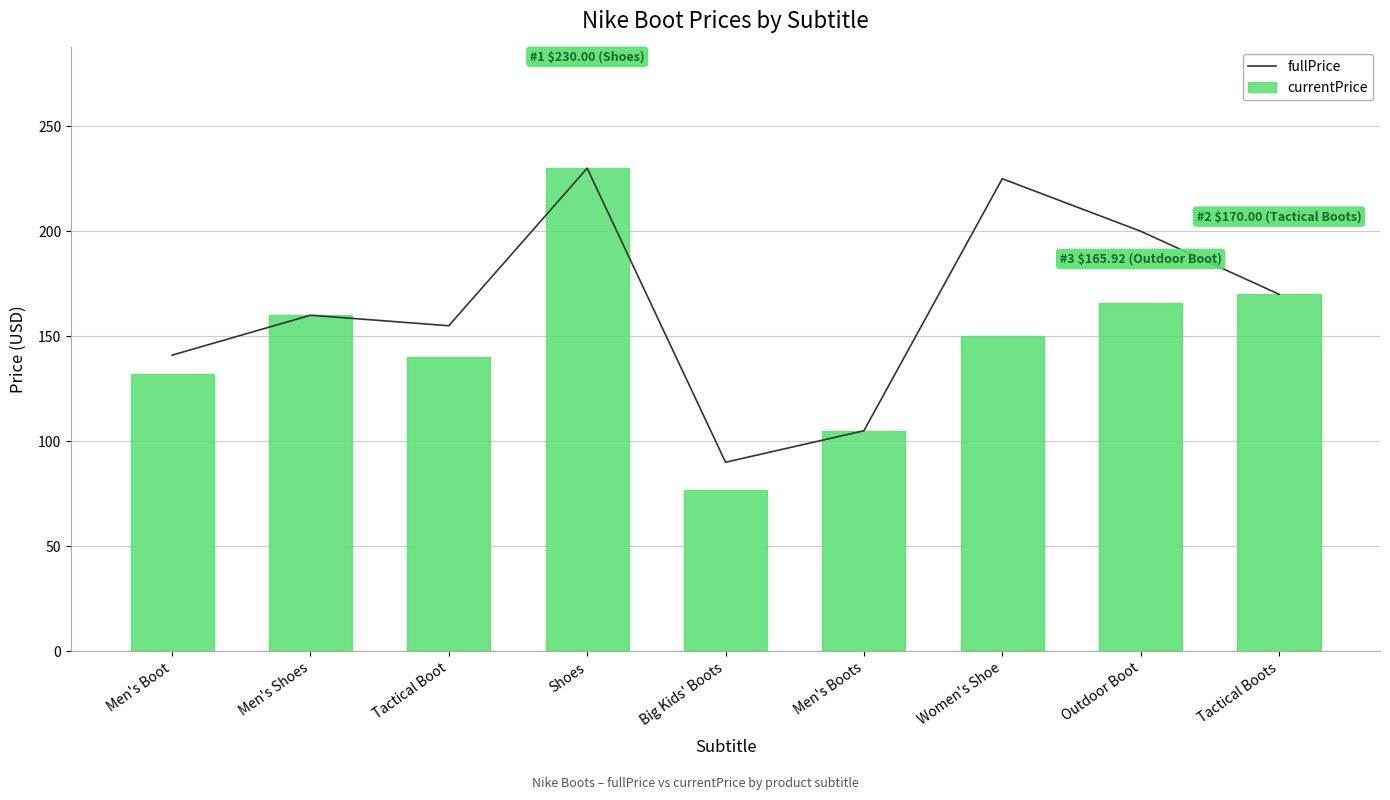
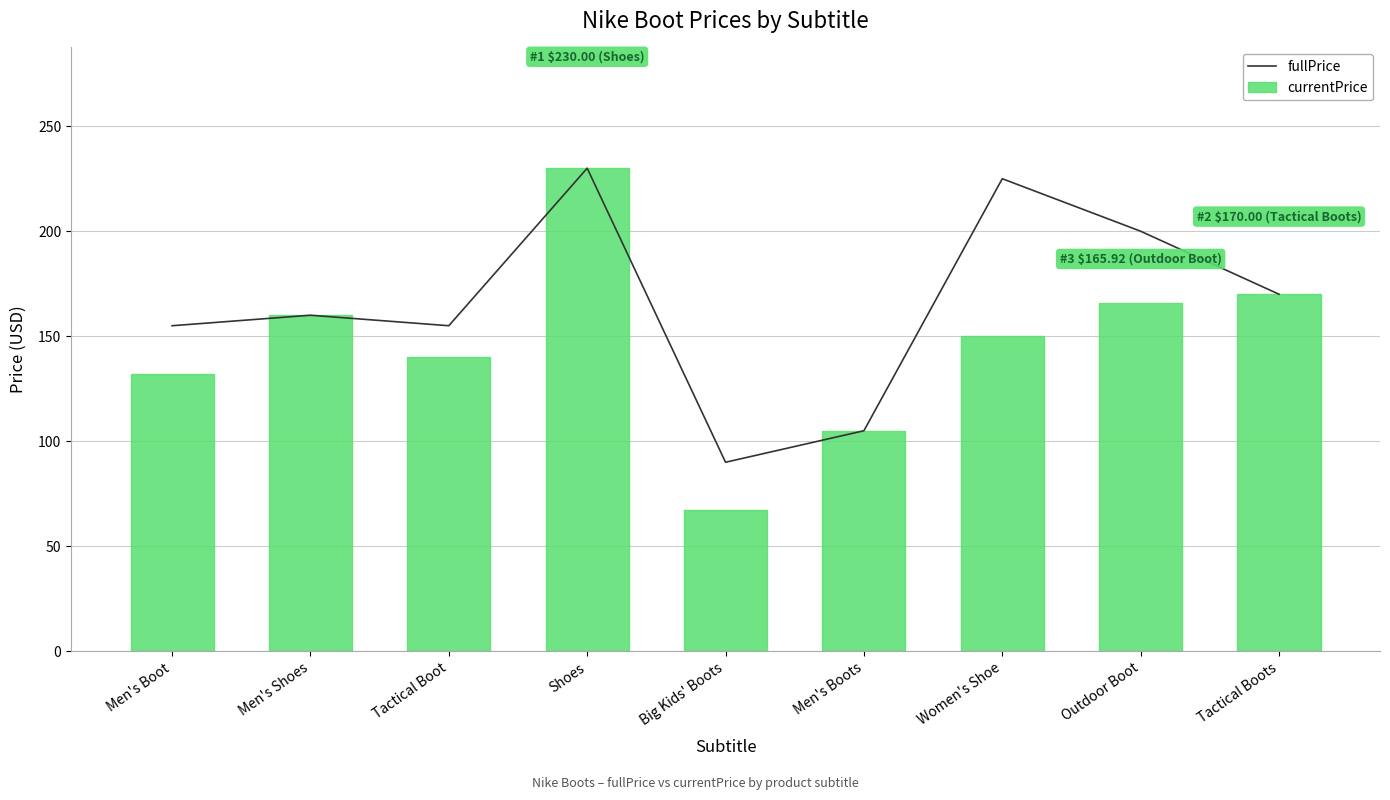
fullPrice, Men's Boot: 141 -> 155
currentPrice, Big Kids' Boots: 77 -> 67
